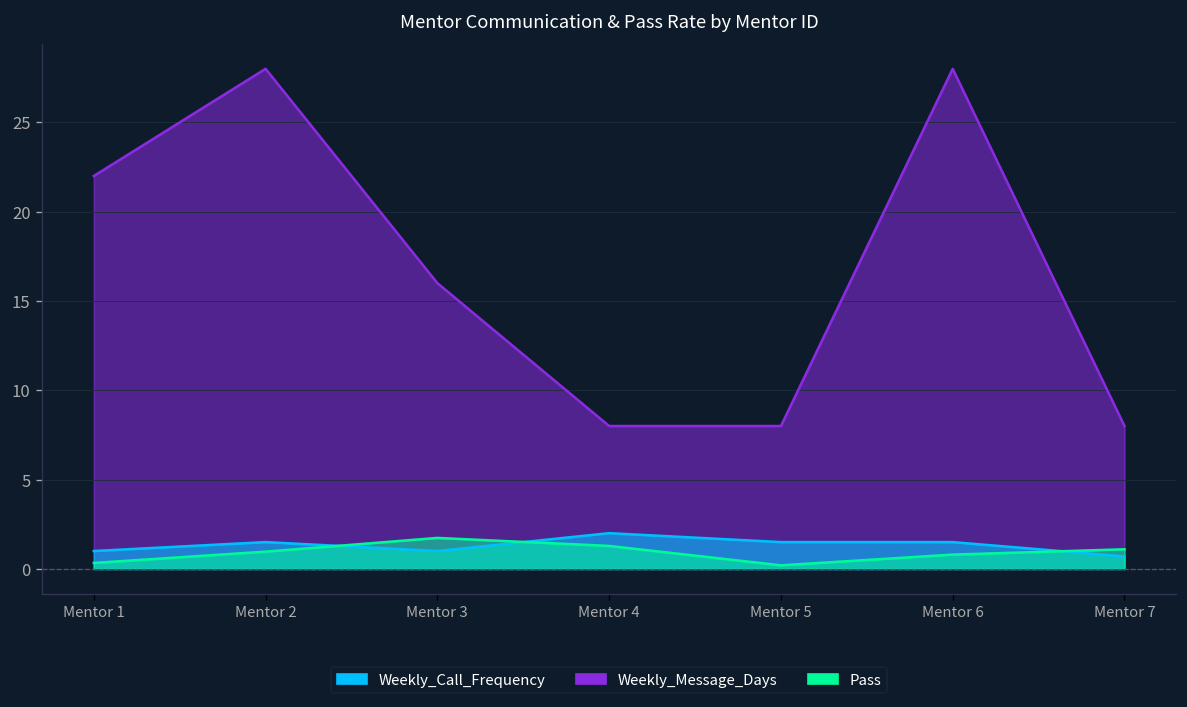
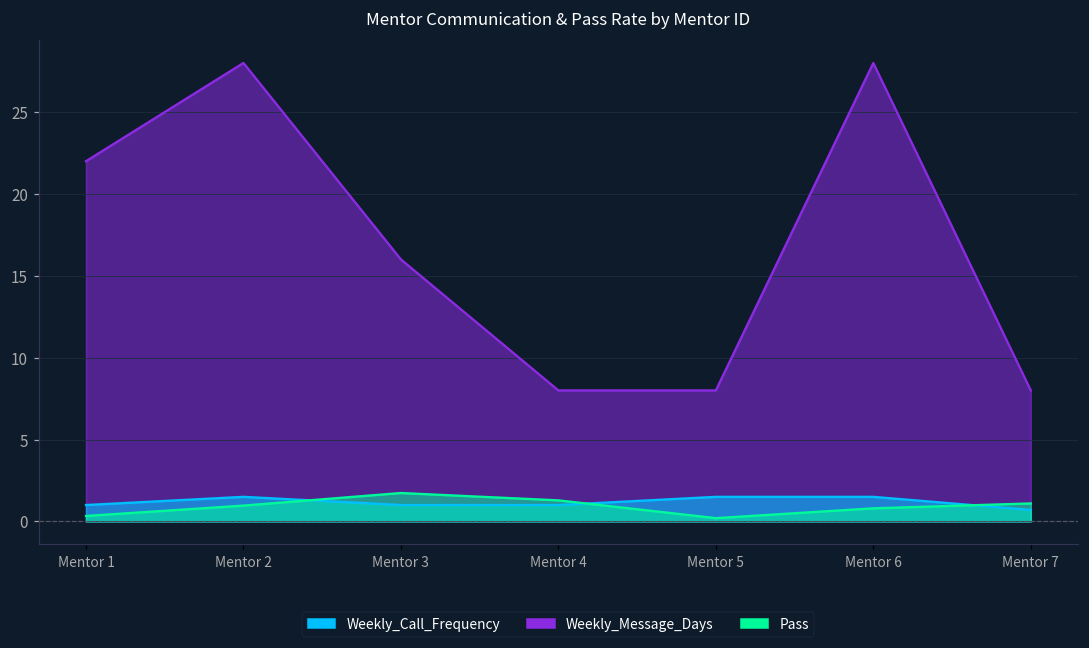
Weekly_Call_Frequency, Mentor 4: 2 -> 1
